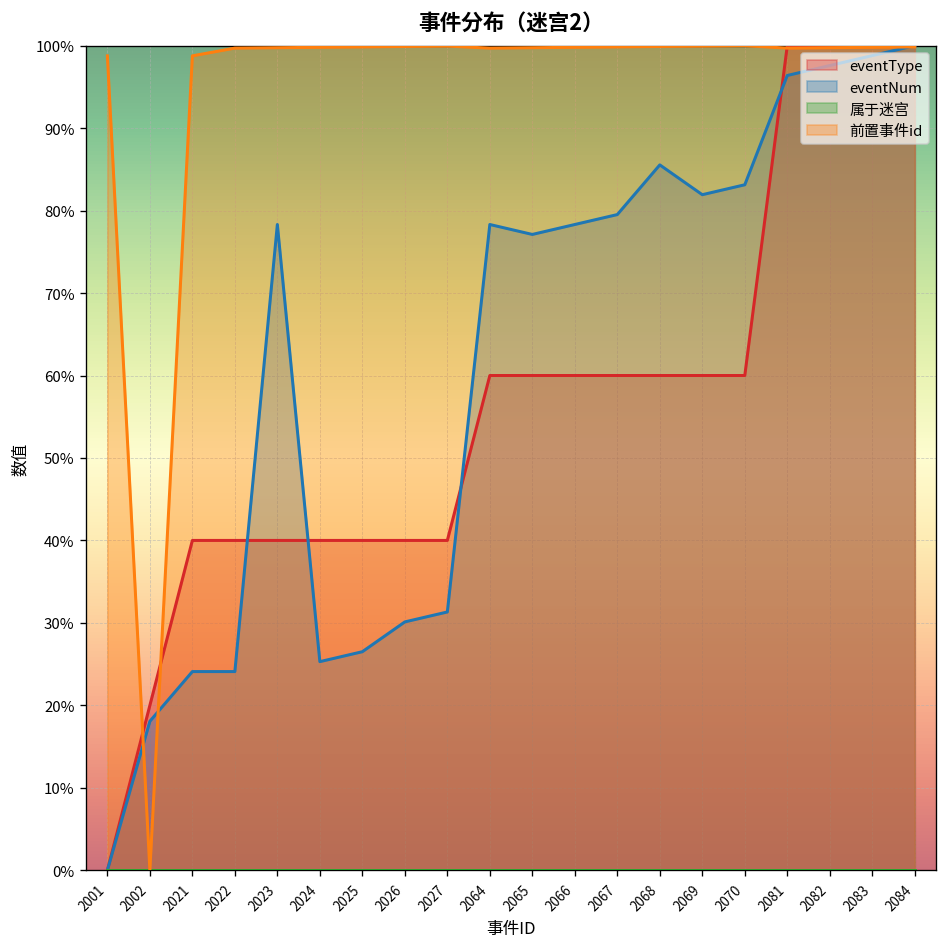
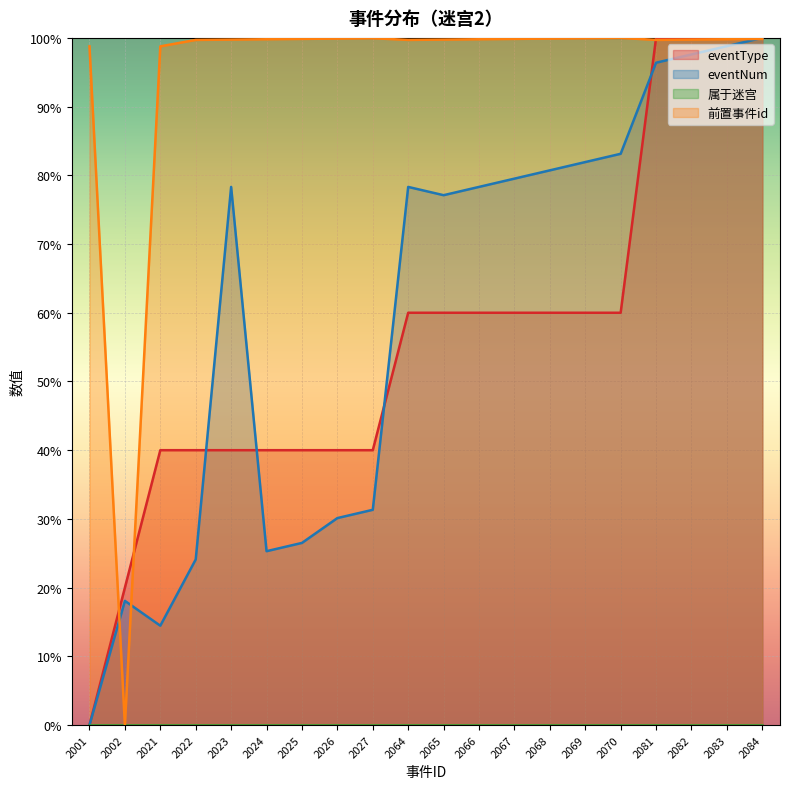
eventNum, 2021: 24% -> 14%
eventNum, 2068: 86% -> 81%
